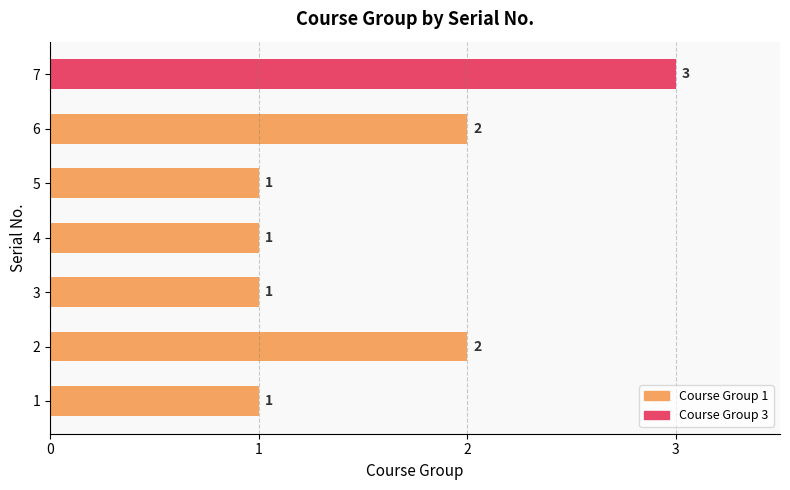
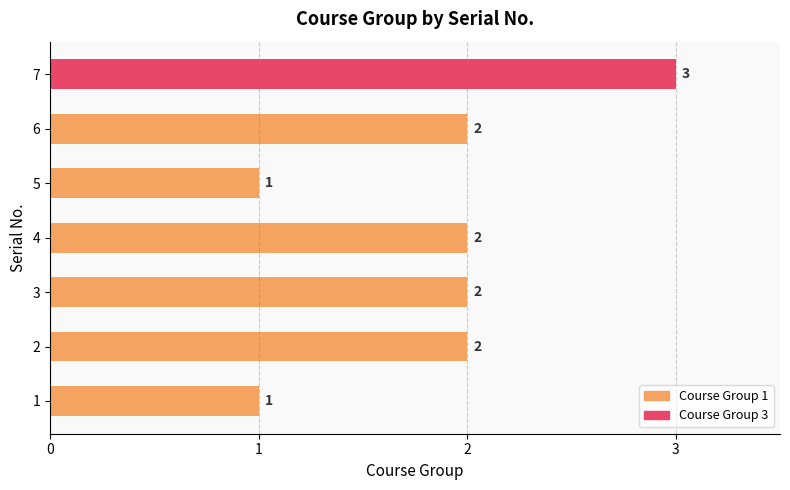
4: 1 -> 2
3: 1 -> 2
